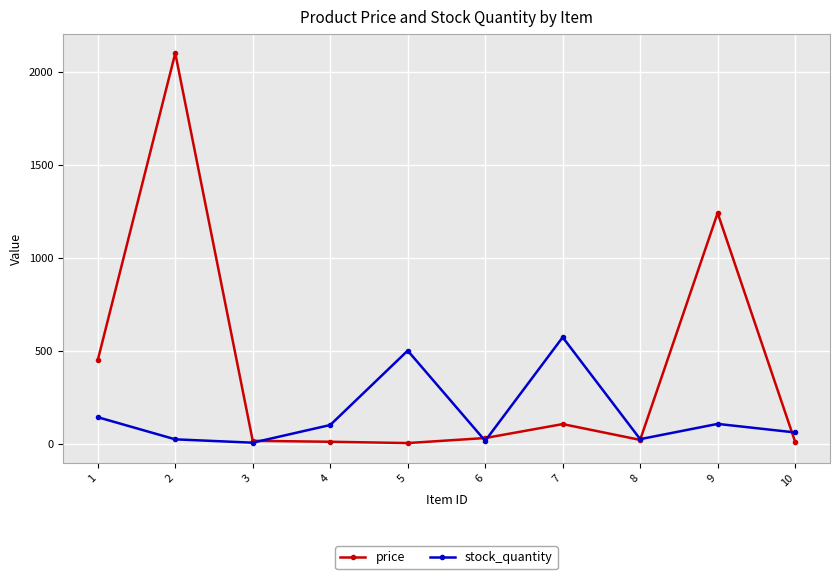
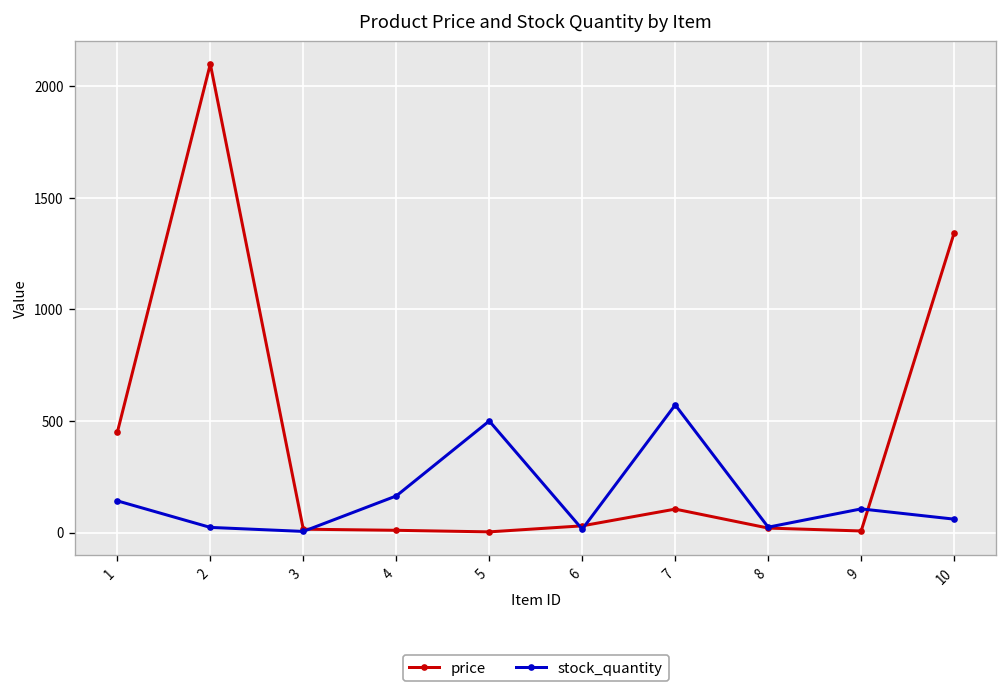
stock_quantity, 4: 100 -> 160
price, 9: 1240 -> 10
price, 10: 10 -> 1340
